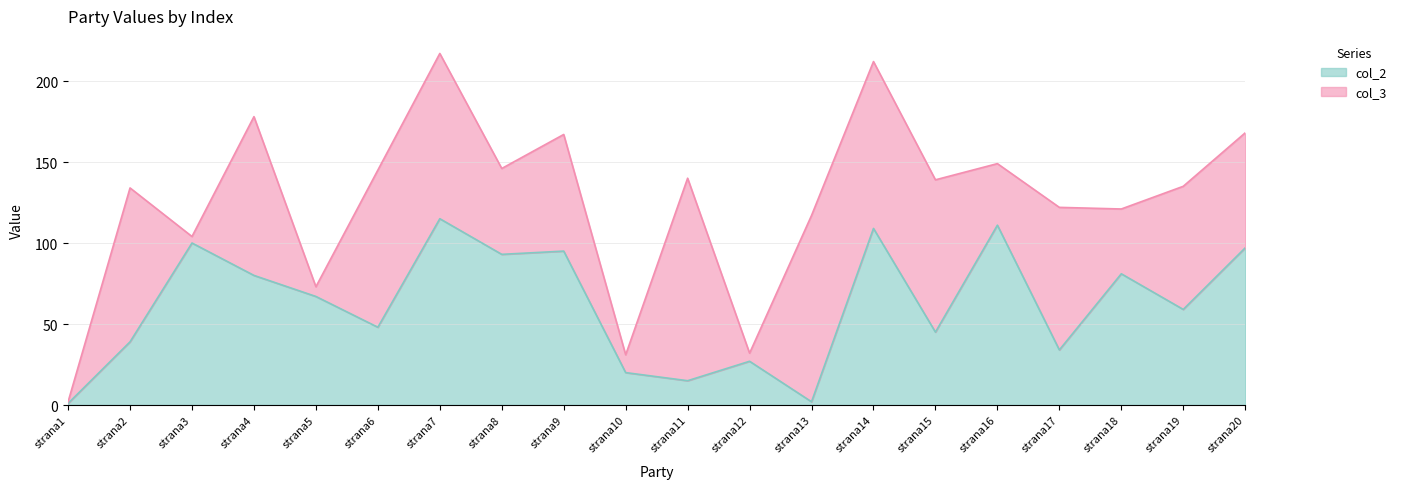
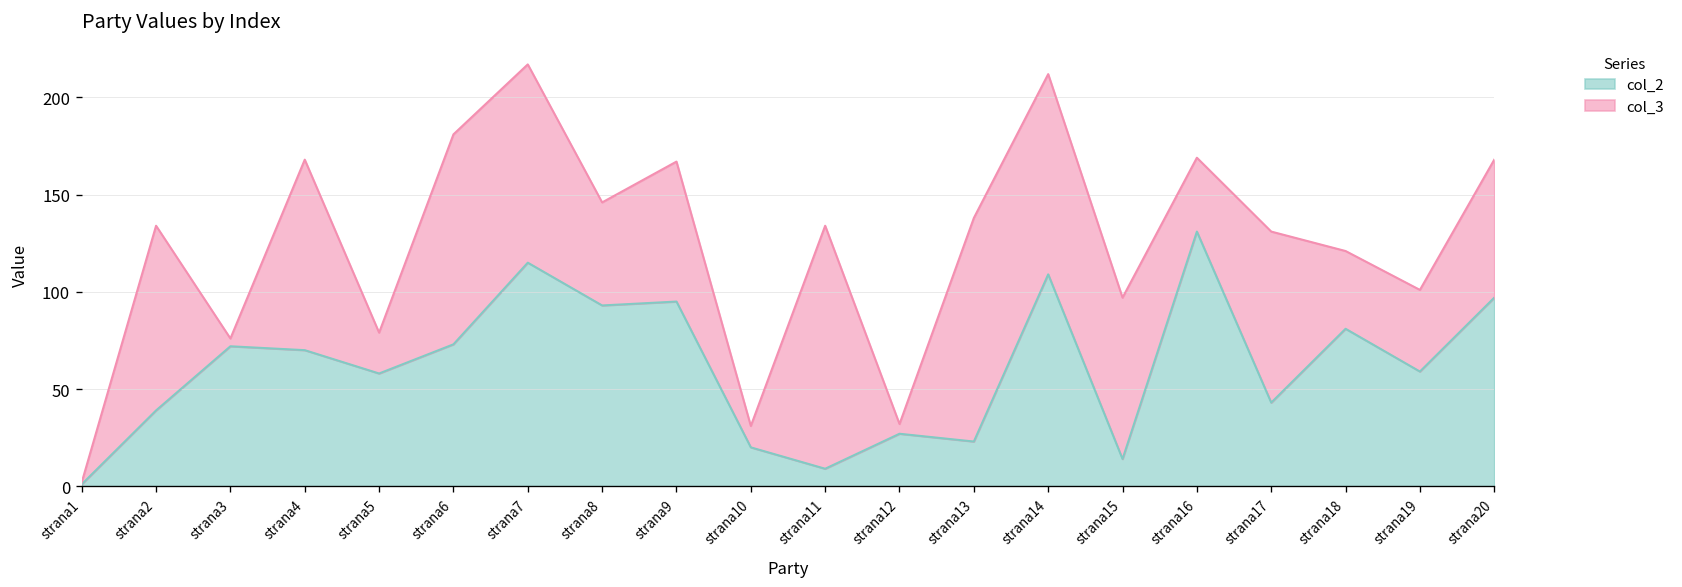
col_2, strana3: 100 -> 72
col_2, strana4: 80 -> 70
col_2, strana5: 67 -> 58
col_3, strana5: 6 -> 21
col_2, strana6: 48 -> 73
col_3, strana6: 97 -> 108
col_2, strana11: 15 -> 9
col_2, strana13: 2 -> 23
col_2, strana15: 45 -> 14
col_3, strana15: 94 -> 83
col_2, strana16: 111 -> 131
col_2, strana17: 34 -> 43
col_3, strana19: 76 -> 42
